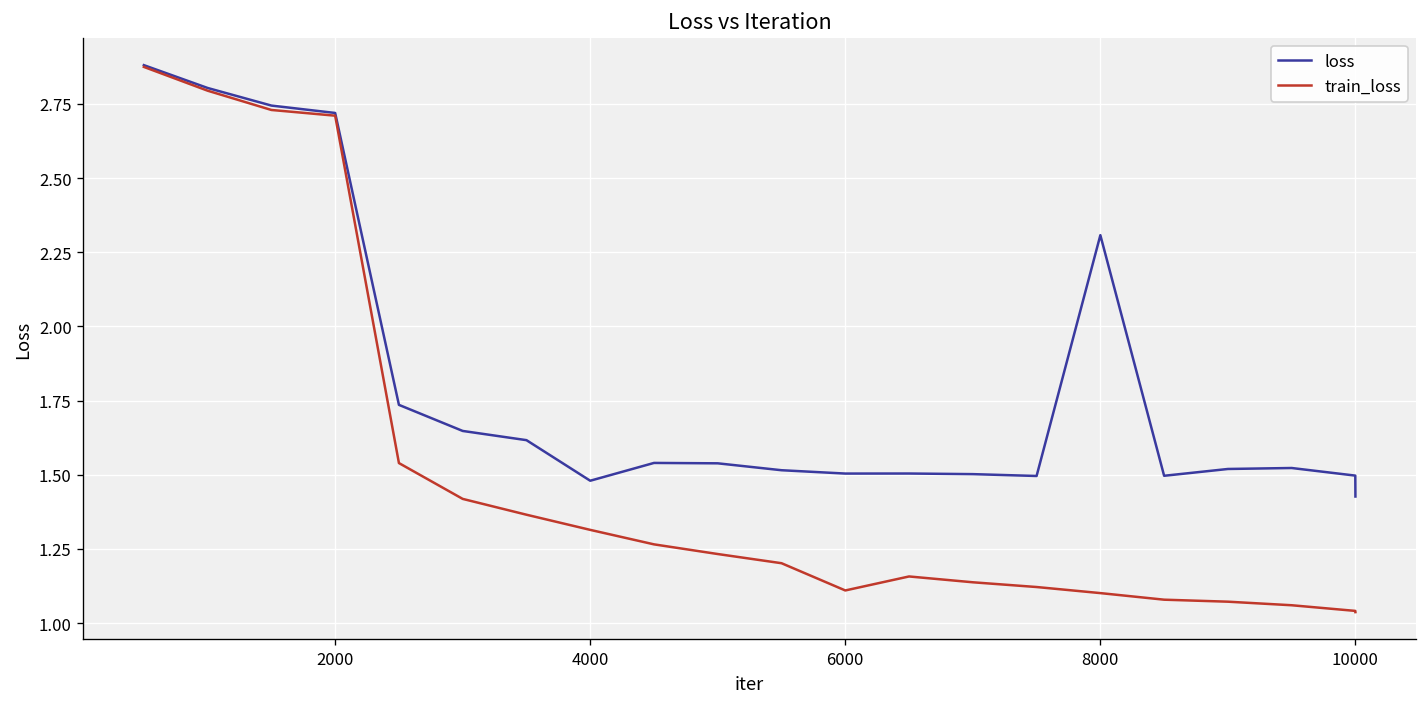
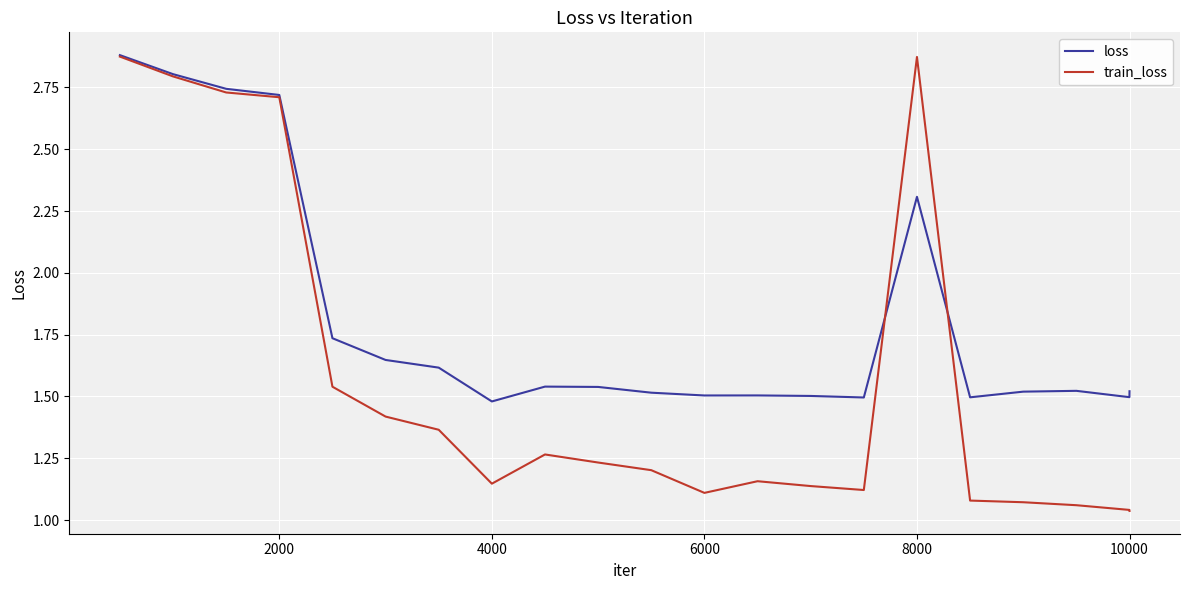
train_loss, 4000: 1.31 -> 1.15
train_loss, 8000: 1.10 -> 2.87
loss, 10000: 1.43 -> 1.52
